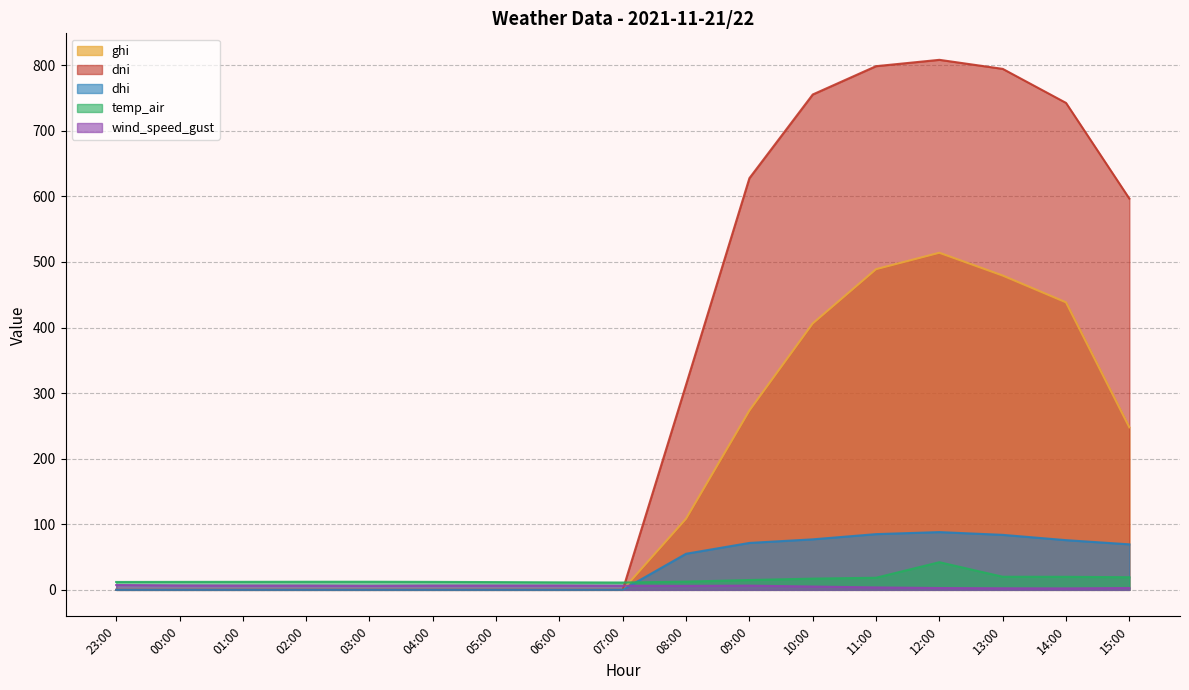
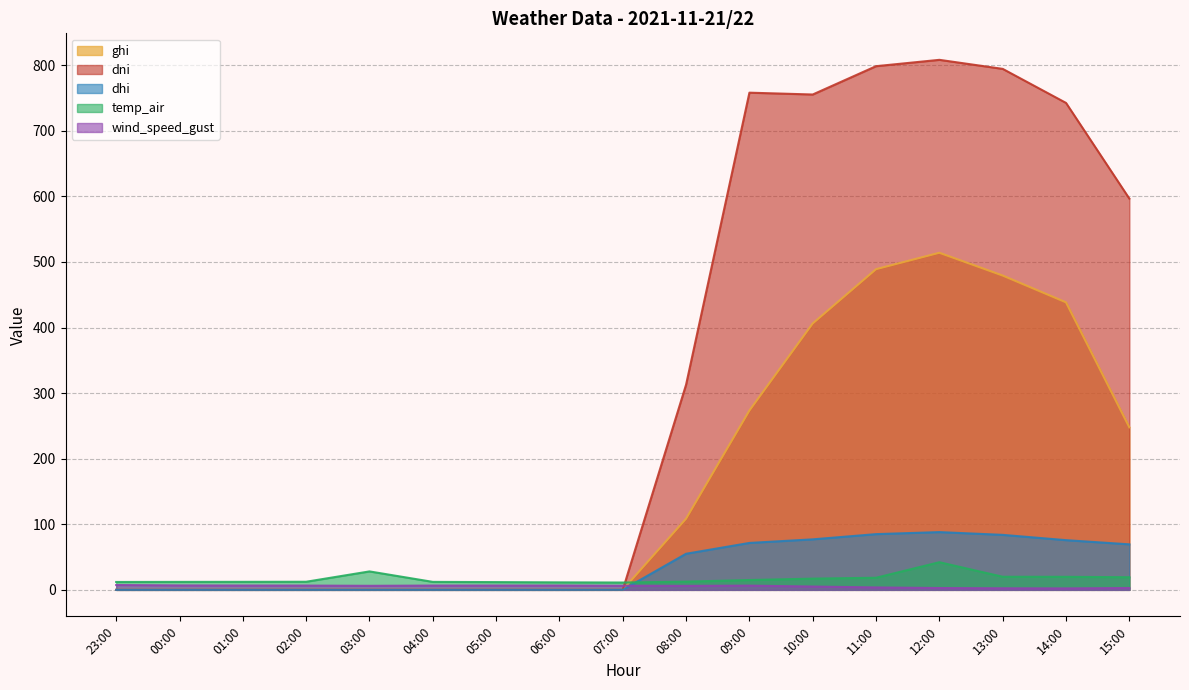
temp_air, 03:00: 10 -> 30
dni, 09:00: 630 -> 760
